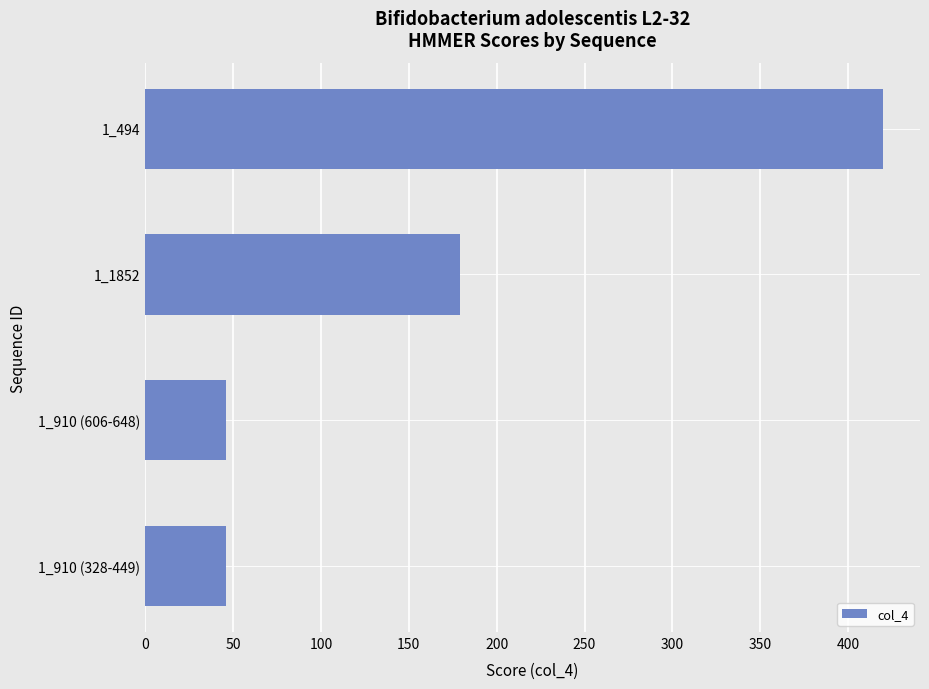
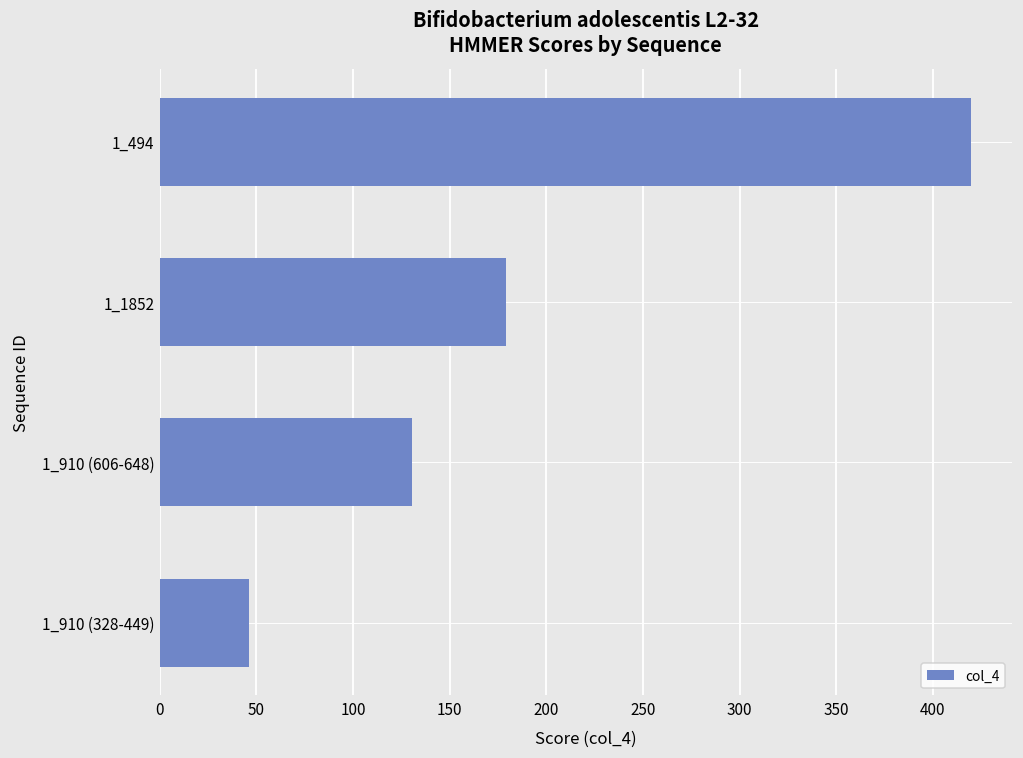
1_910 (606-648): 46 -> 131
